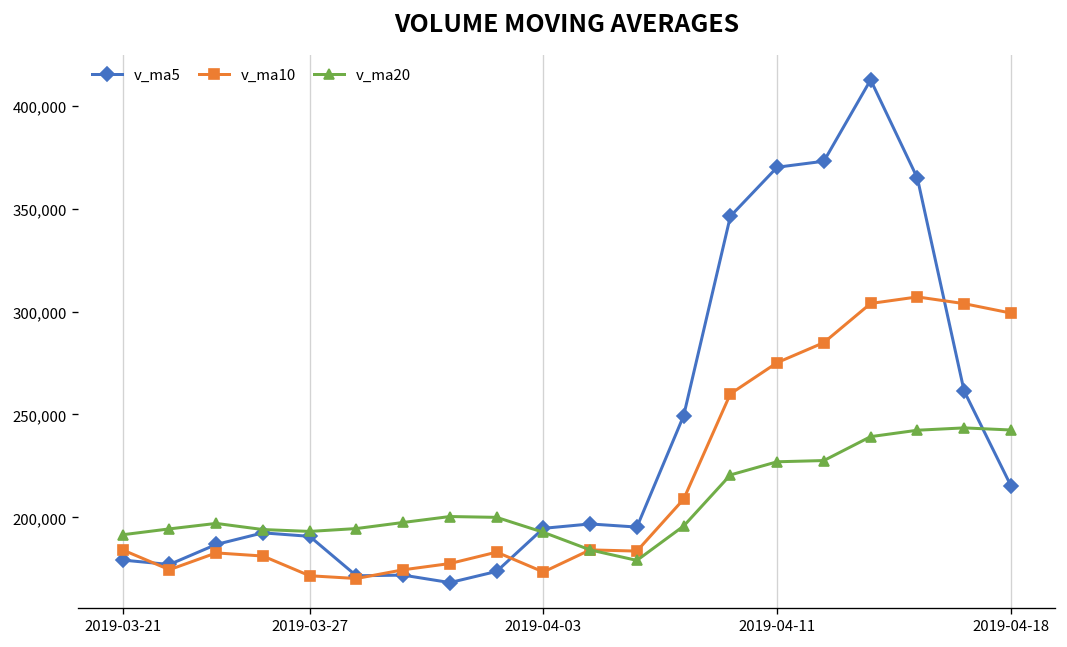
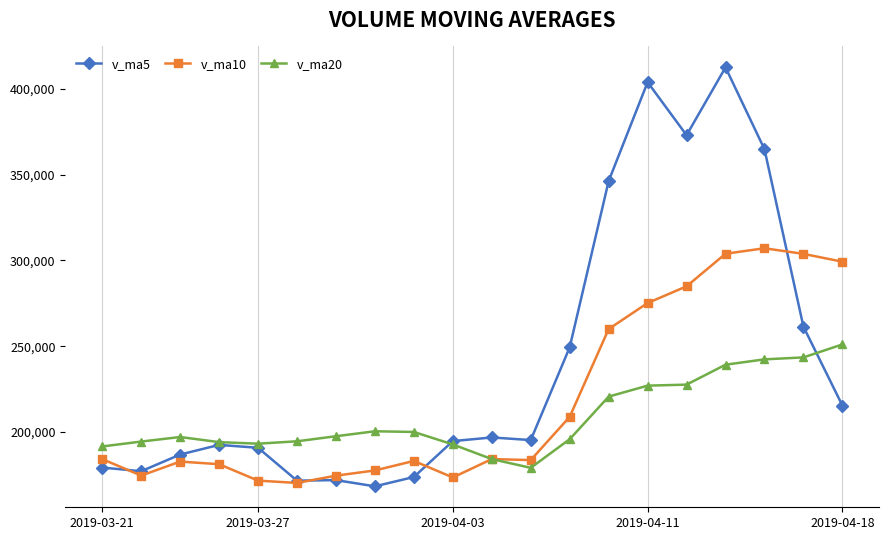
v_ma5, 2019-04-11: 370,000 -> 404,000
v_ma20, 2019-04-18: 242,000 -> 251,000
